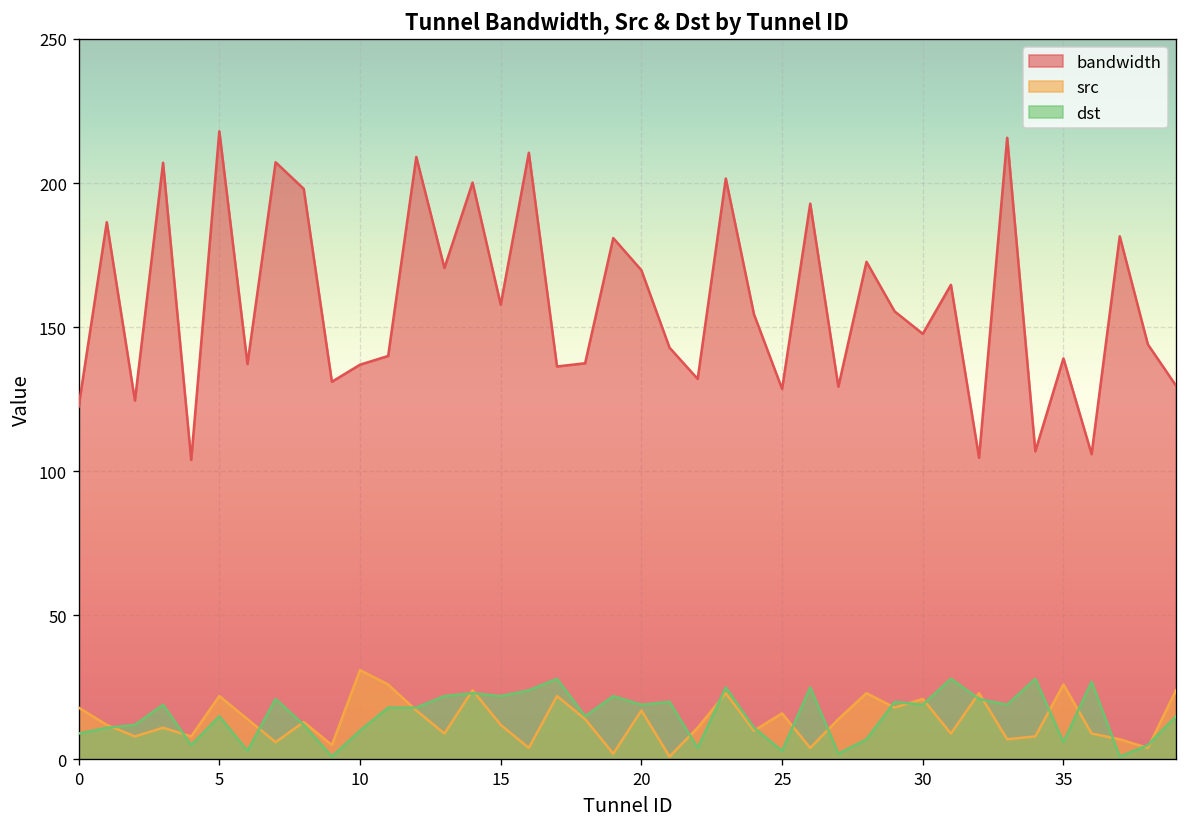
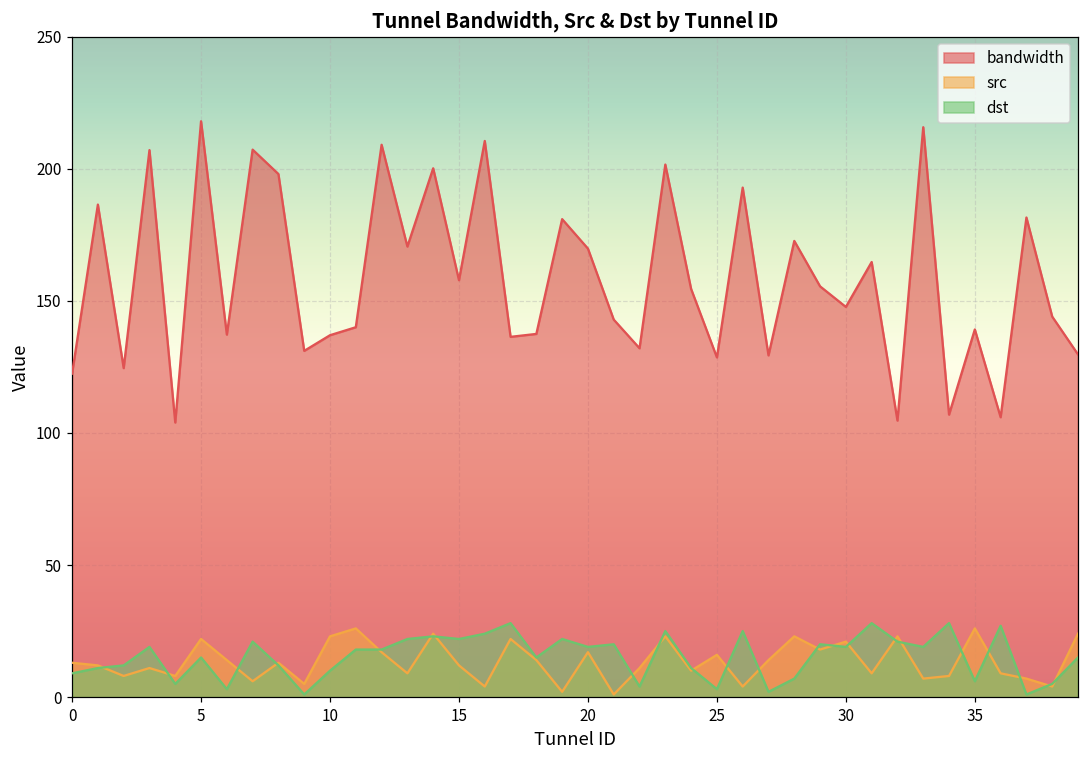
src, 0: 18 -> 13
src, 10: 31 -> 23
